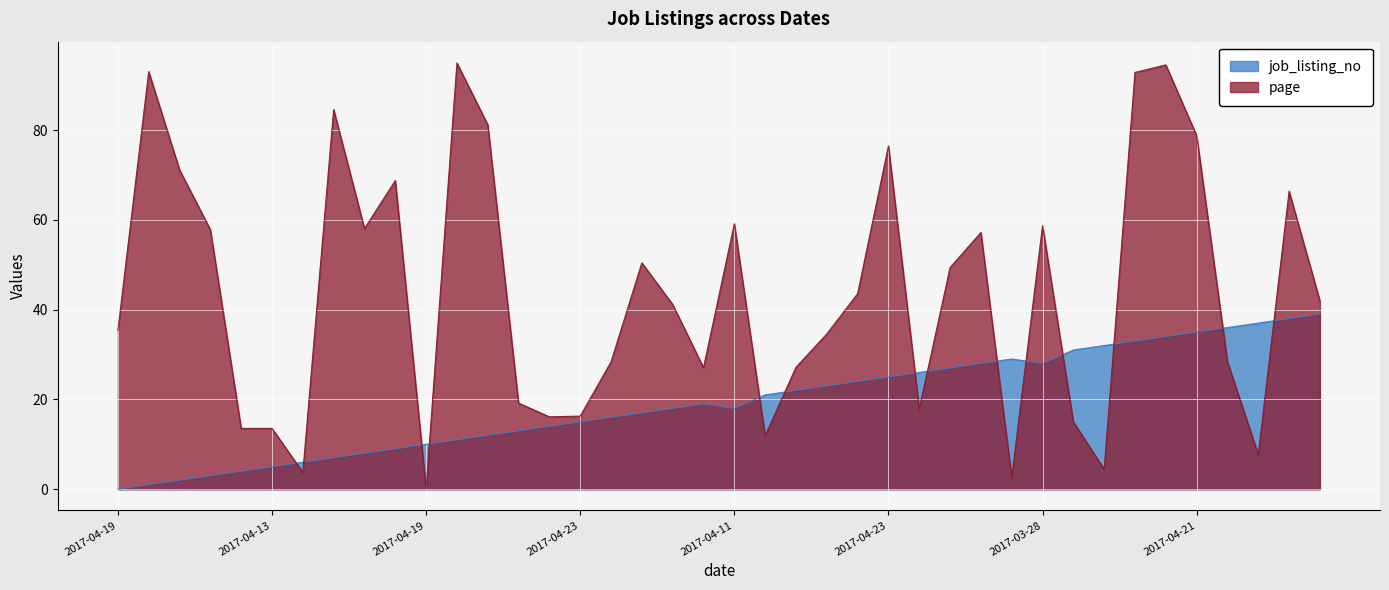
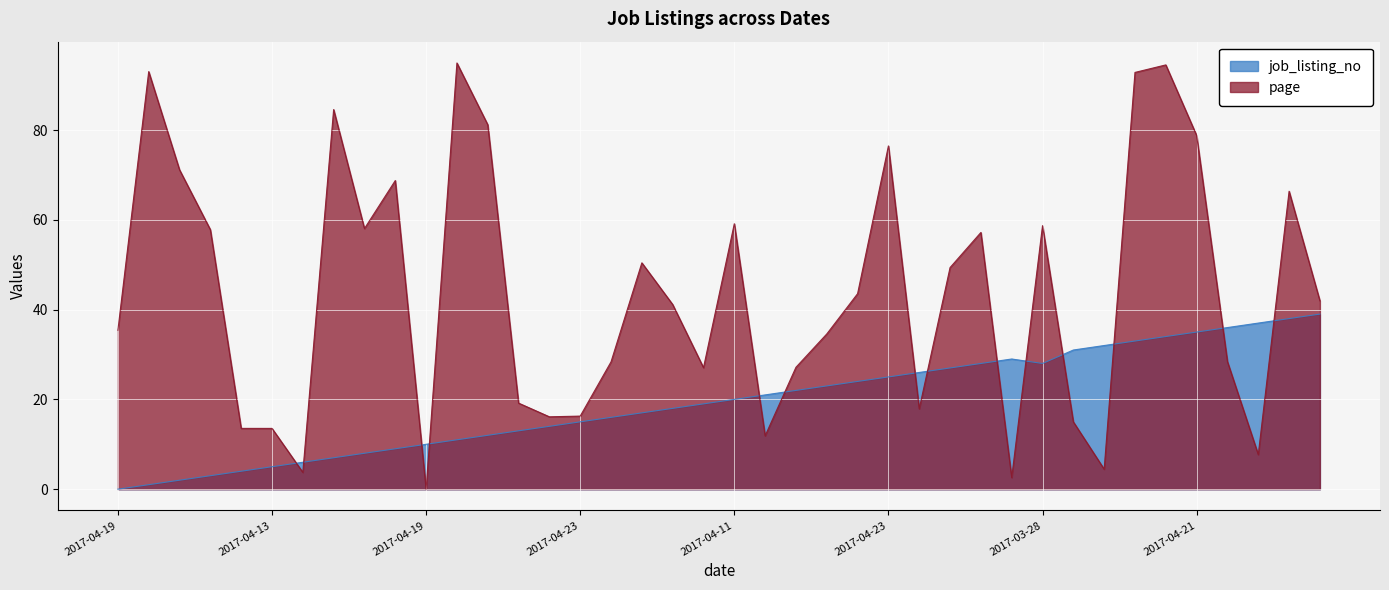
job_listing_no, 2017-04-11: 18 -> 20
